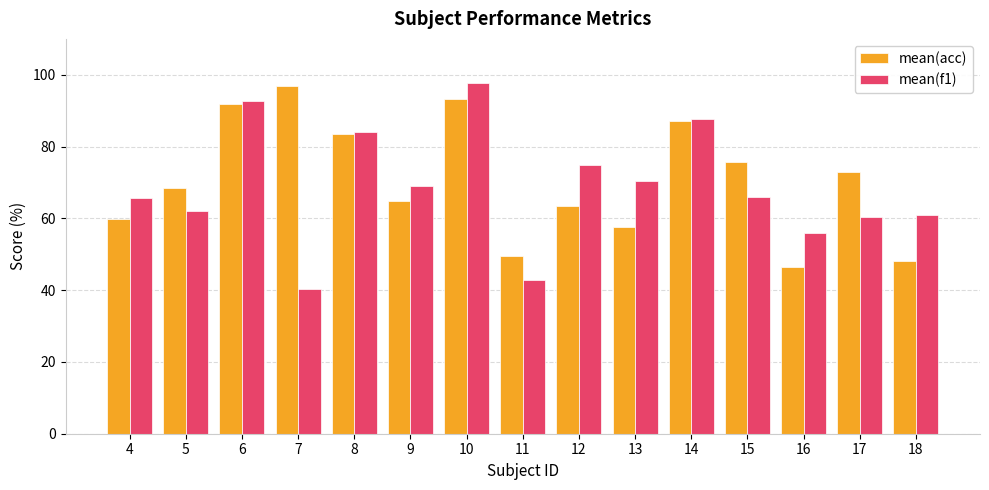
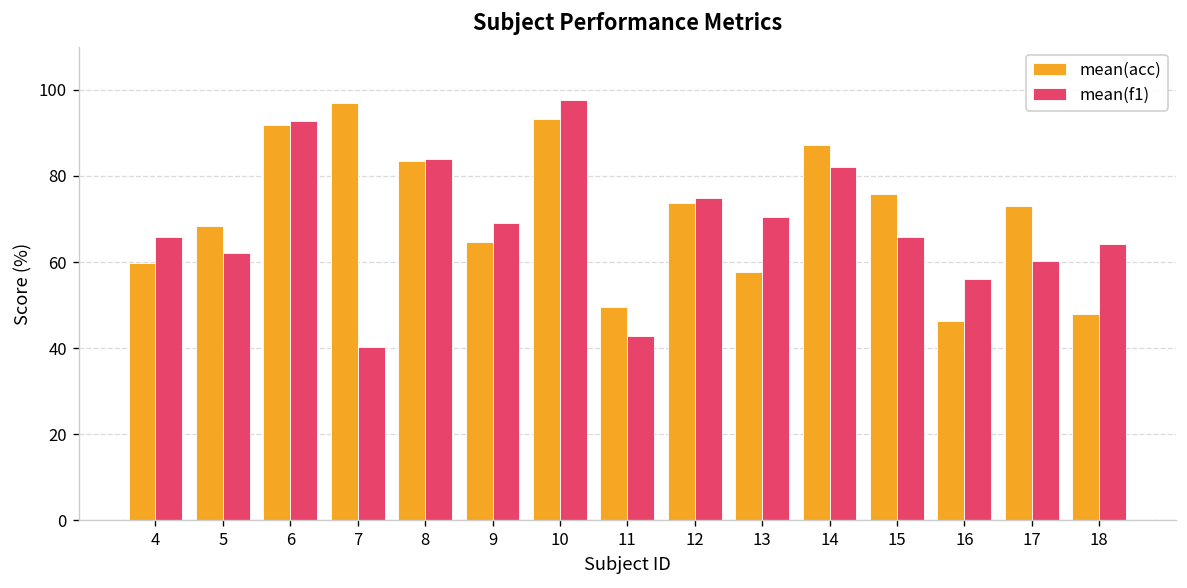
mean(acc), 12: 63 -> 74
mean(f1), 14: 88 -> 82
mean(f1), 18: 61 -> 64
